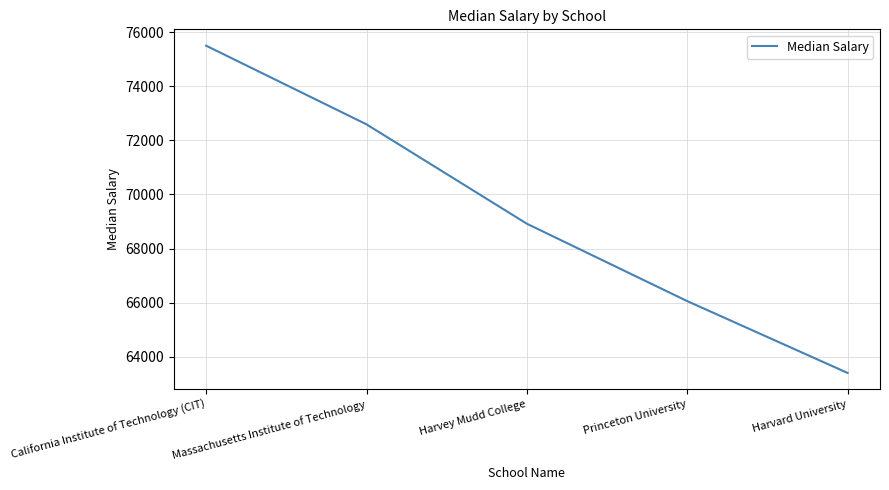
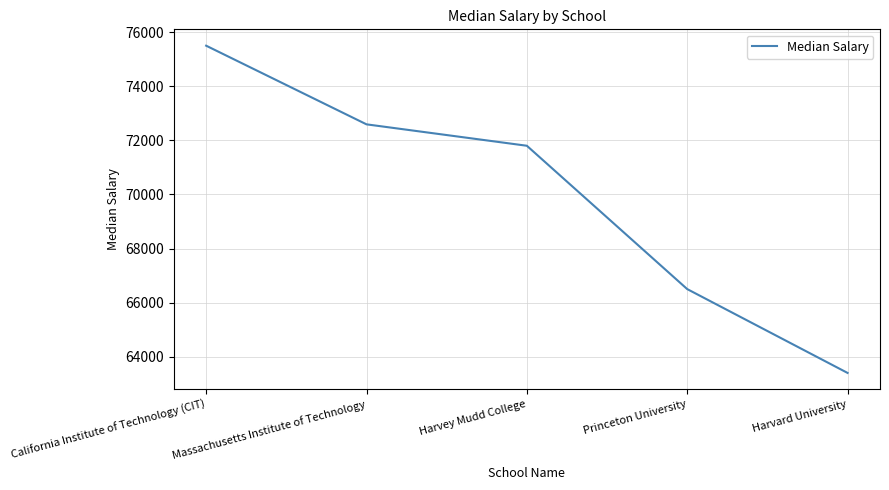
Harvey Mudd College: 68900 -> 71800
Princeton University: 66100 -> 66500
